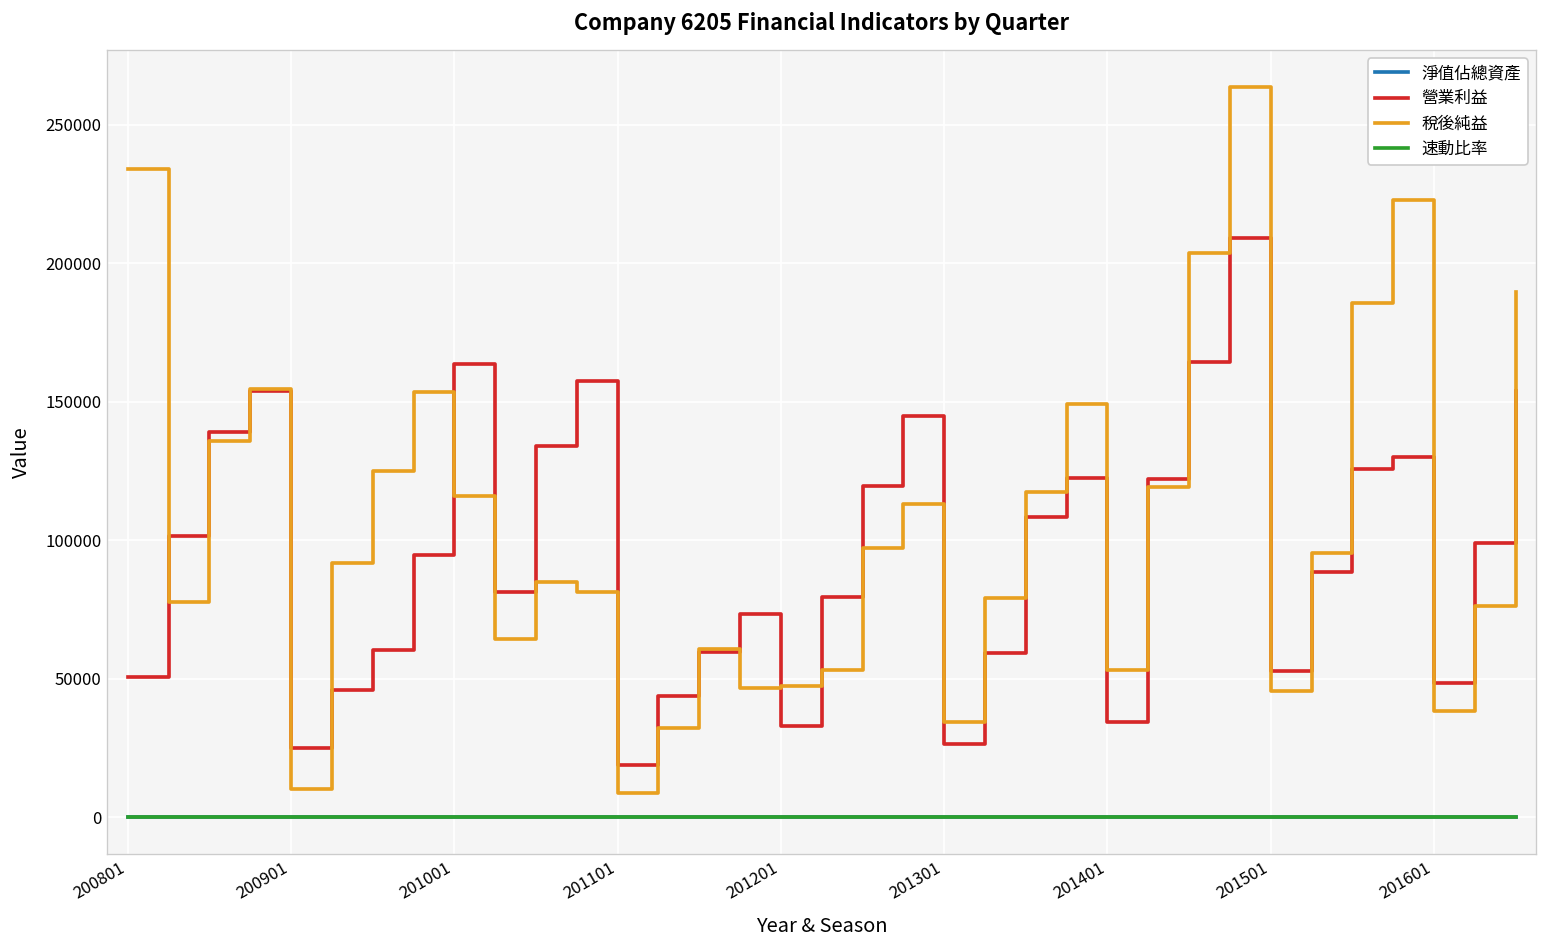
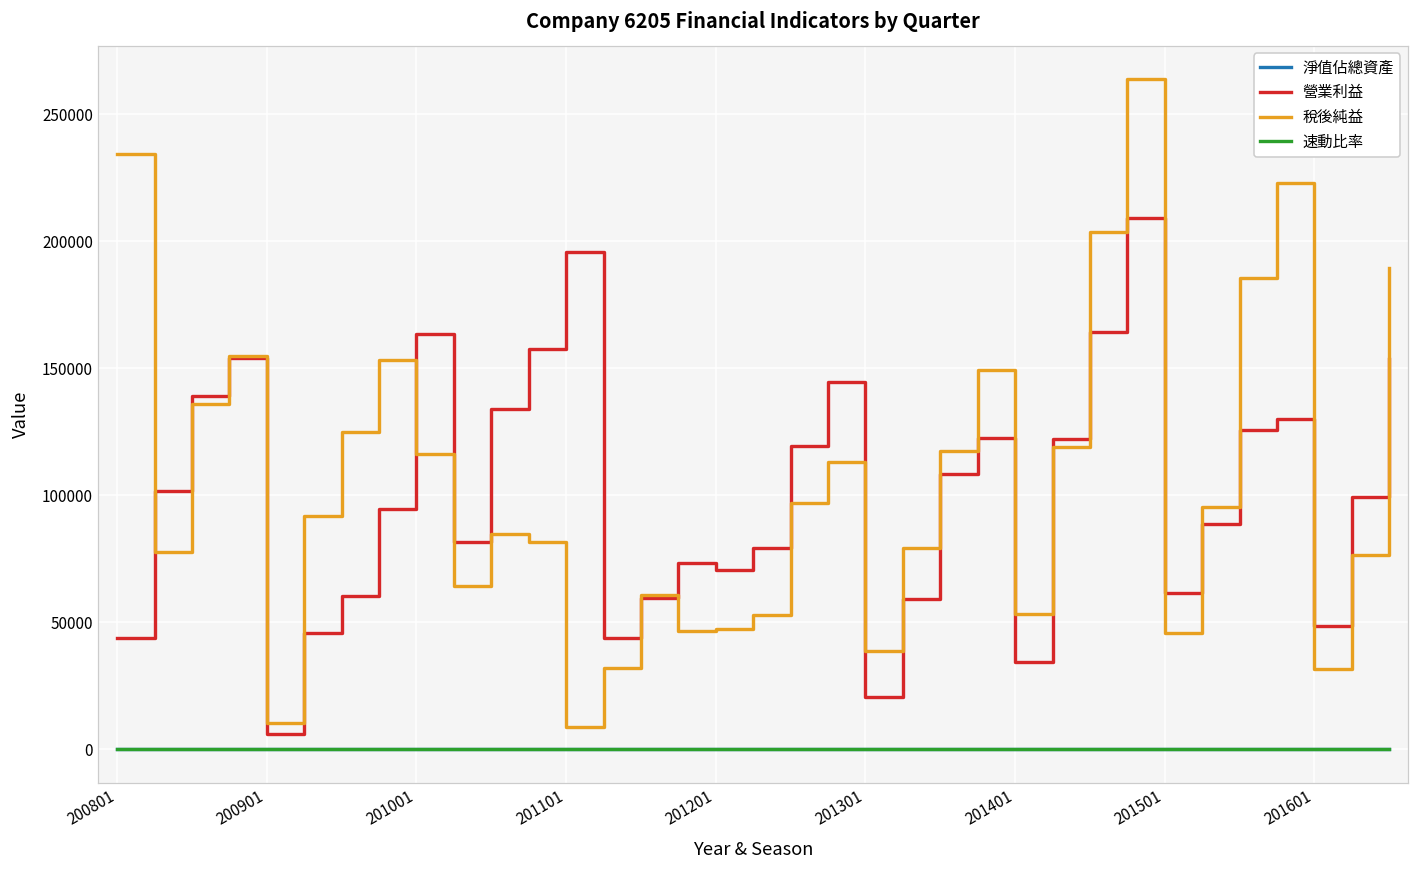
營業利益, 200801: 51000 -> 44000
營業利益, 200901: 25000 -> 6000
營業利益, 201101: 19000 -> 196000
營業利益, 201201: 33000 -> 70000
營業利益, 201301: 26000 -> 21000
稅後純益, 201301: 34000 -> 39000
營業利益, 201501: 53000 -> 61000
稅後純益, 201601: 38000 -> 32000
